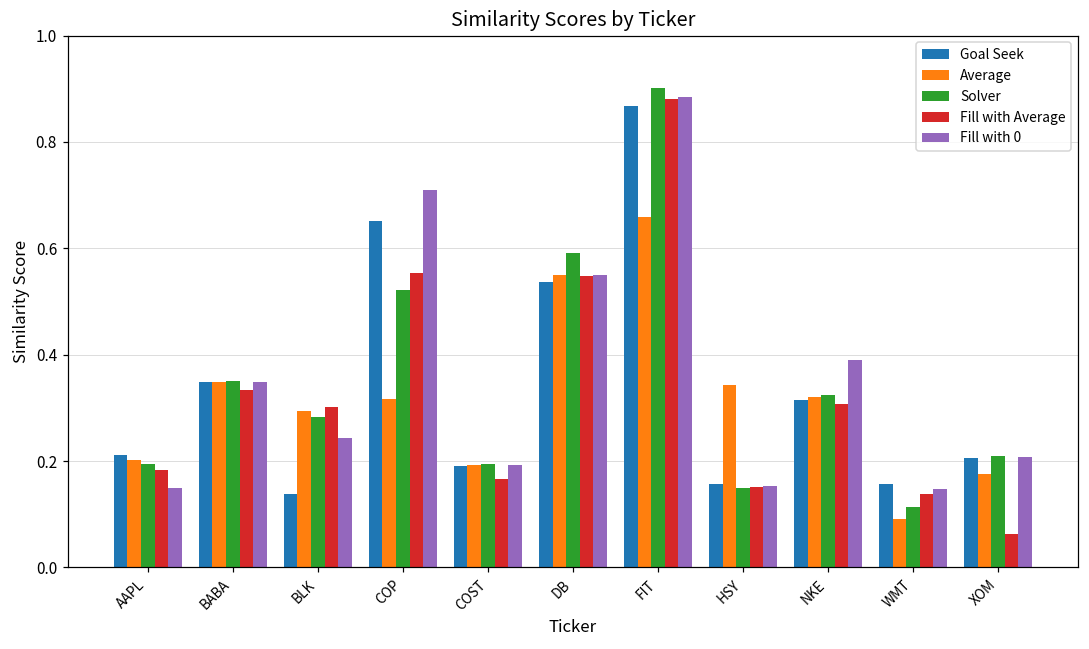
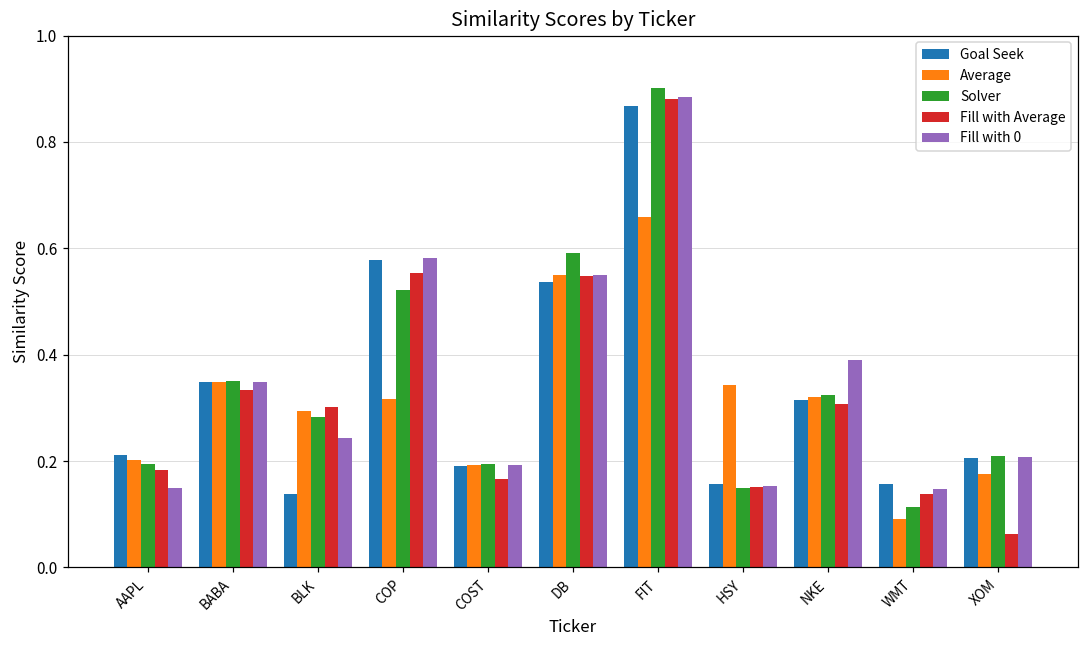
Goal Seek, COP: 0.65 -> 0.58
Fill with 0, COP: 0.71 -> 0.58
